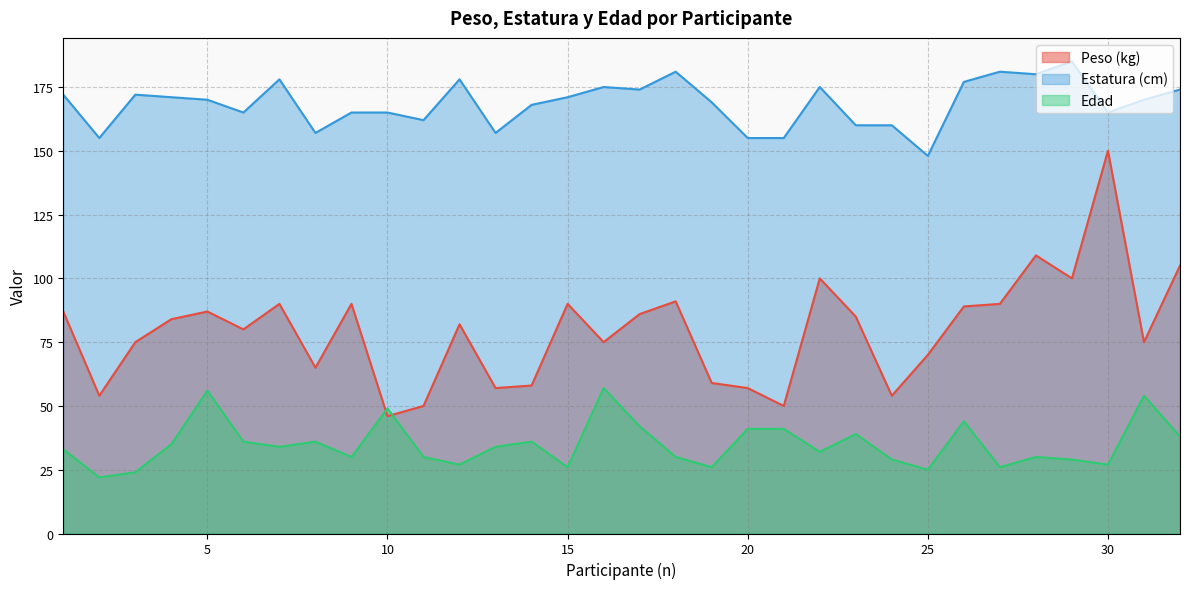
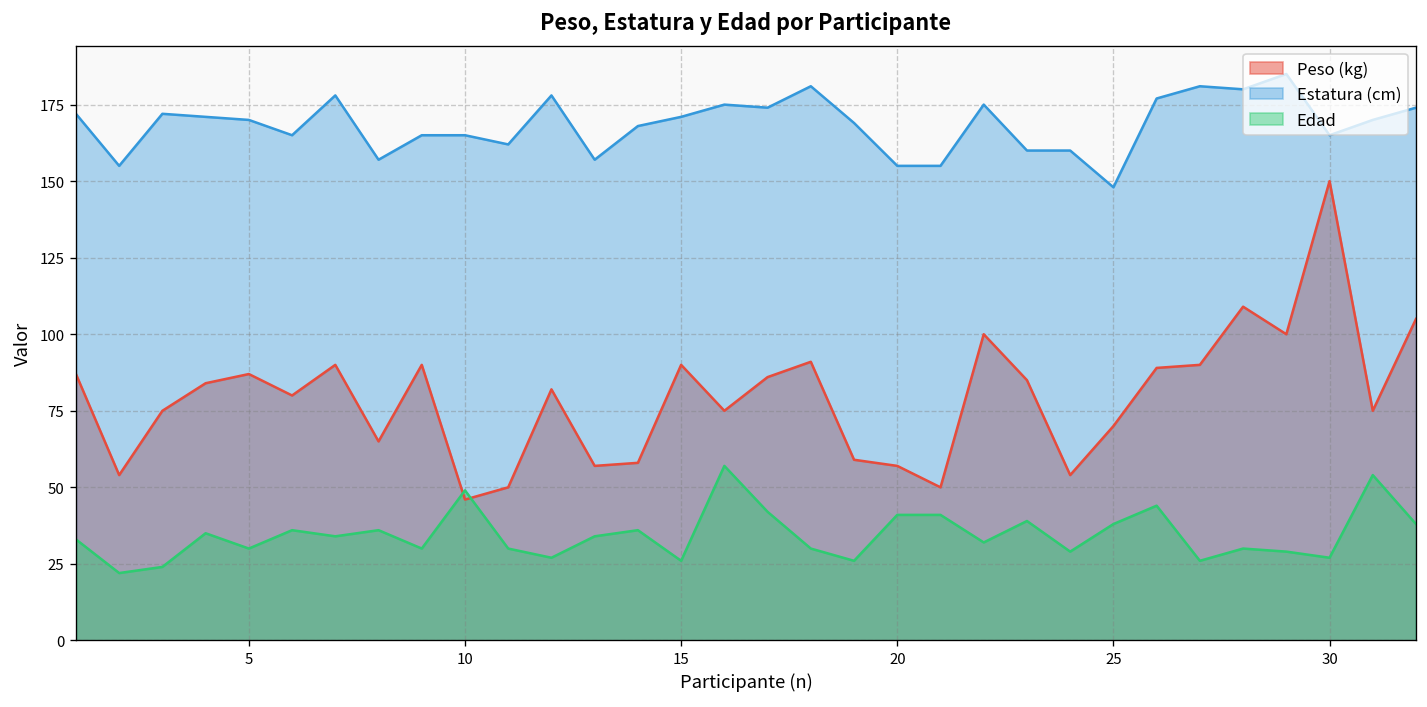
Edad, 5: 56 -> 30
Edad, 25: 25 -> 38
